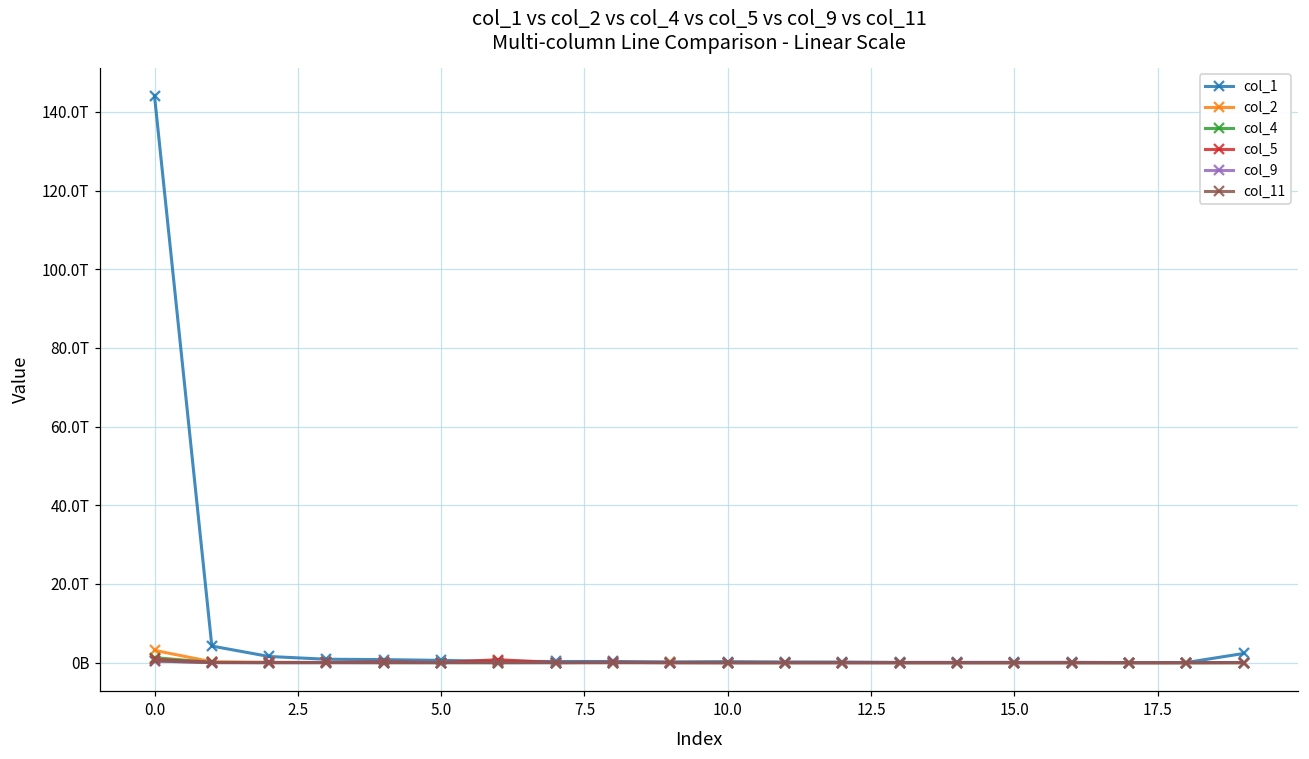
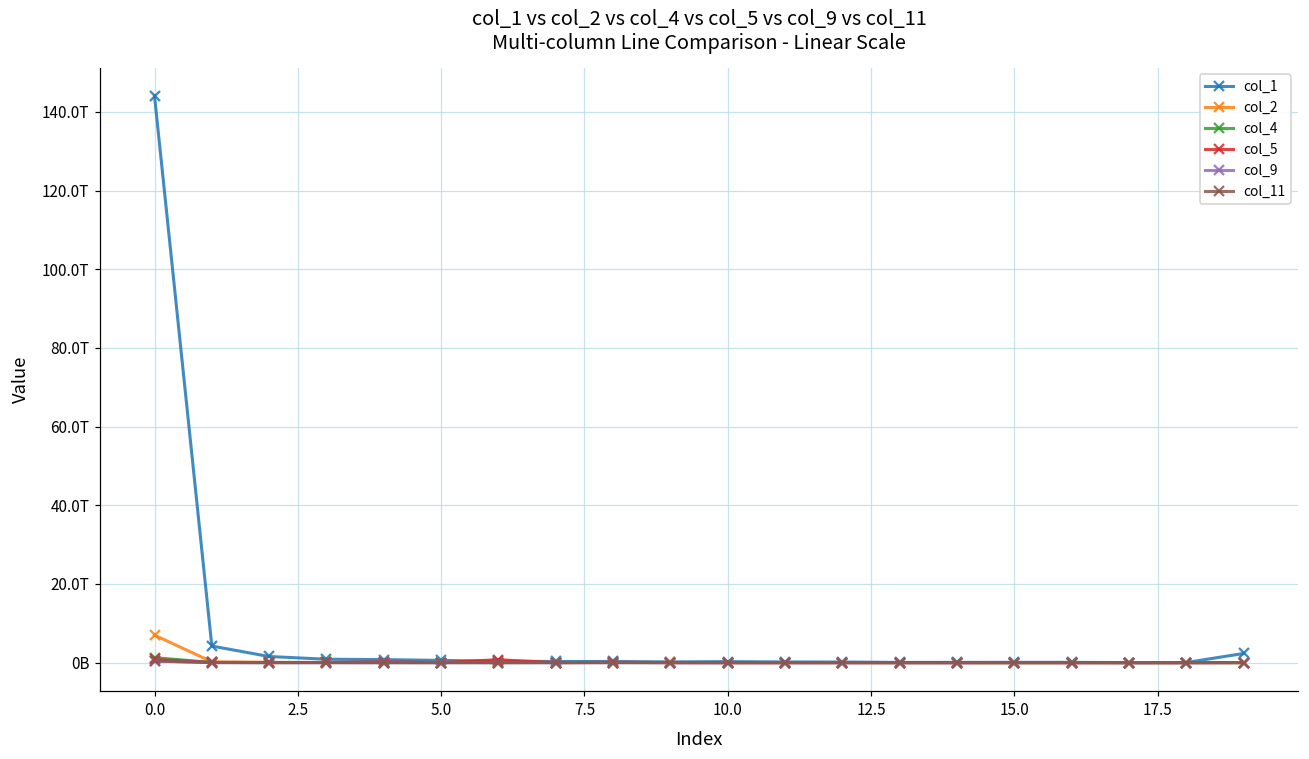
col_2, 0.0: 3T -> 7T
